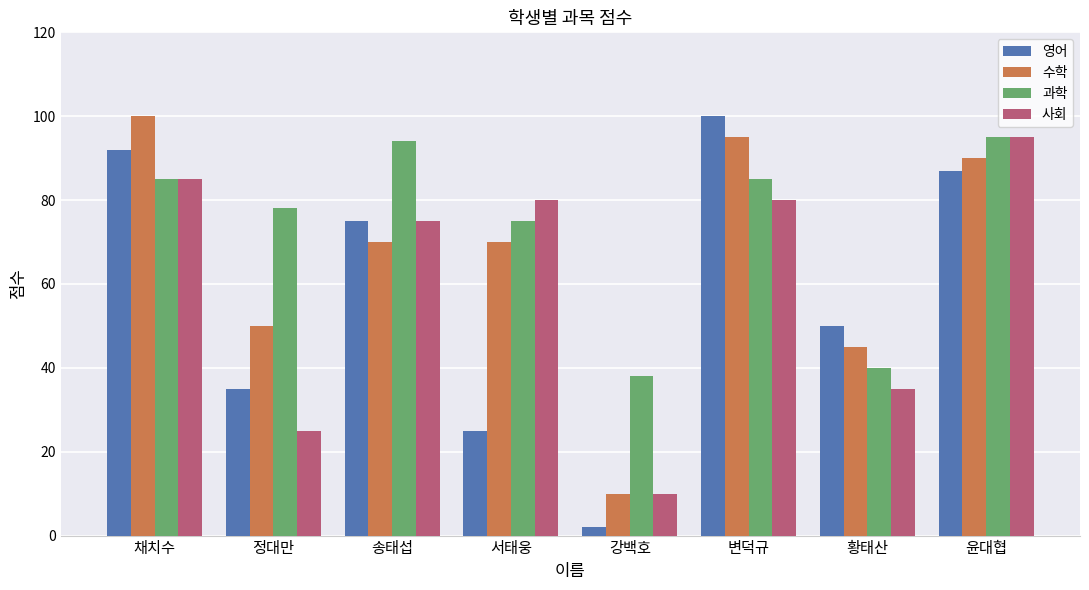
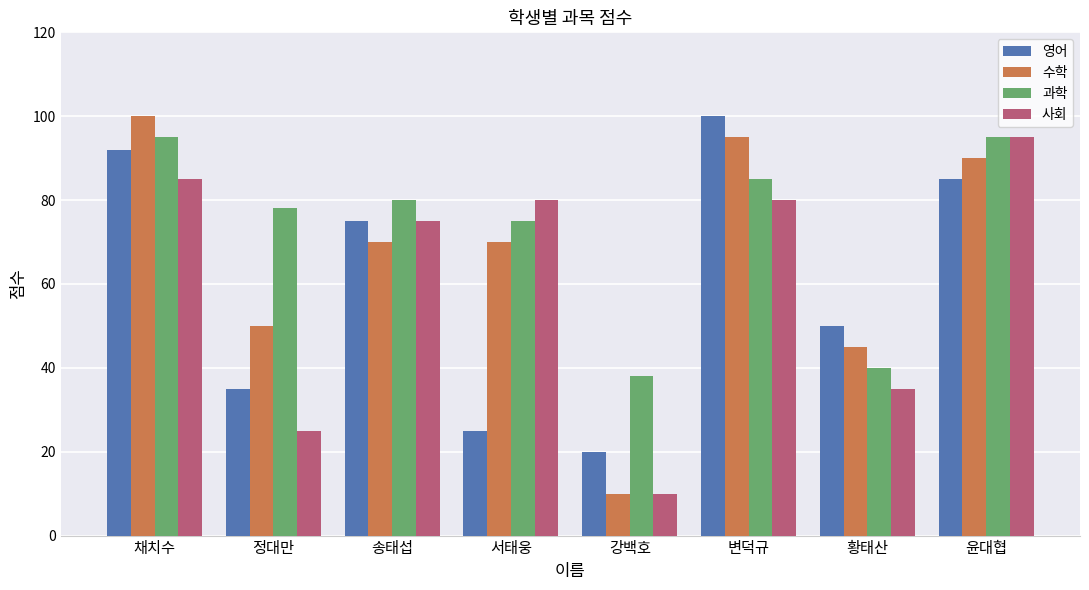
과학, 채치수: 85 -> 95
과학, 송태섭: 94 -> 80
영어, 강백호: 2 -> 20
영어, 윤대협: 87 -> 85
